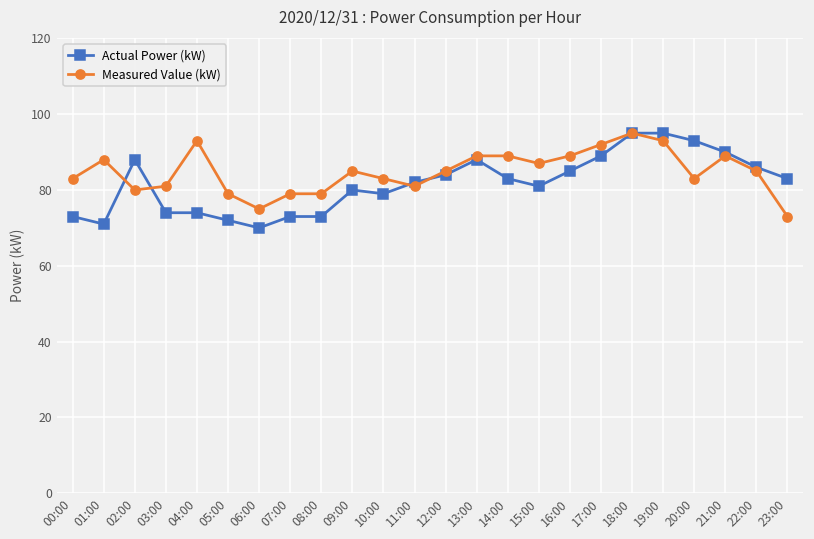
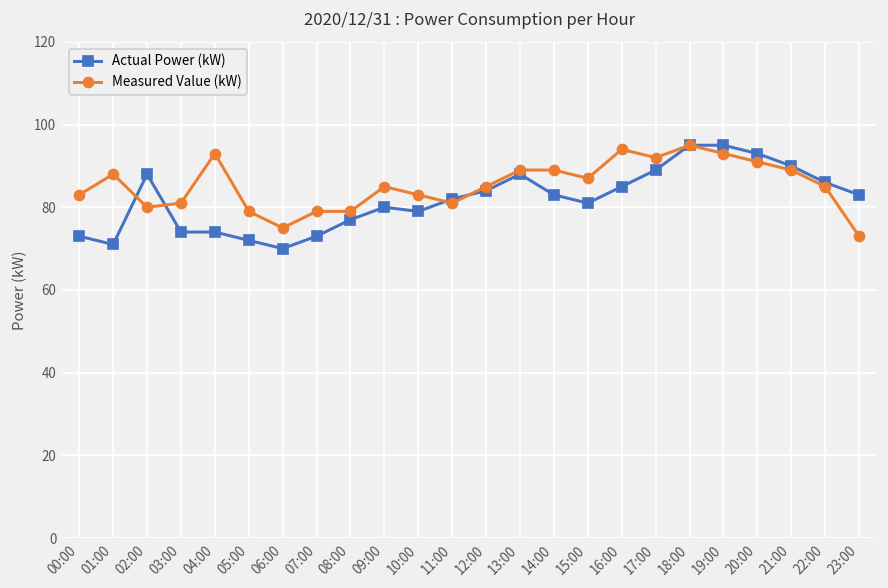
Actual Power (kW), 08:00: 73 -> 77
Measured Value (kW), 16:00: 89 -> 94
Measured Value (kW), 20:00: 83 -> 91
